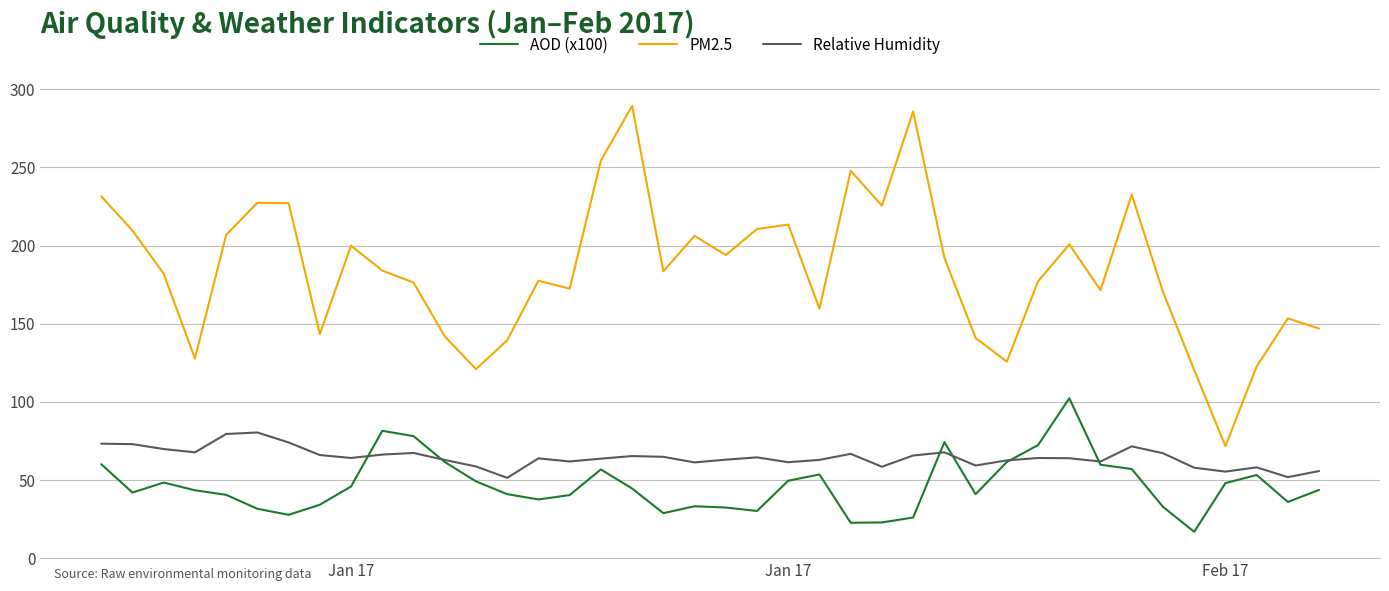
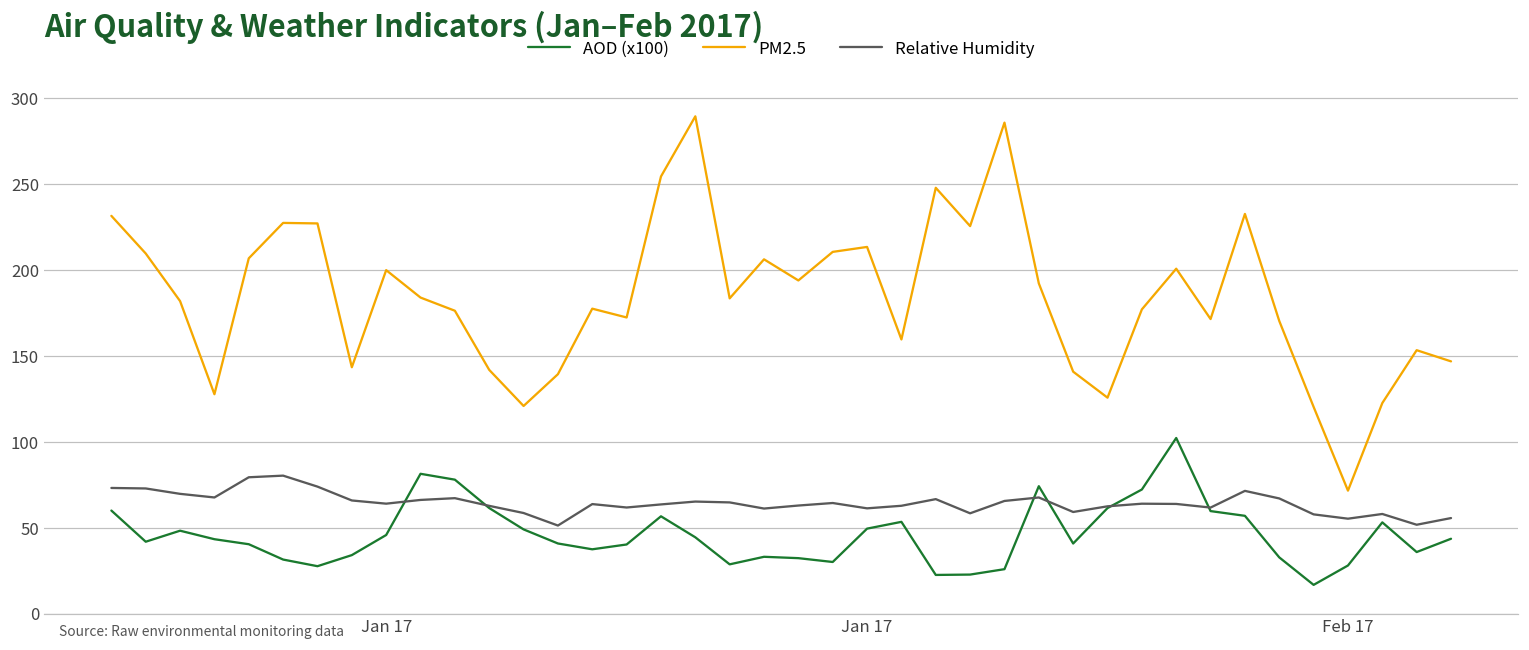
AOD (x100), Feb 17: 48 -> 28
